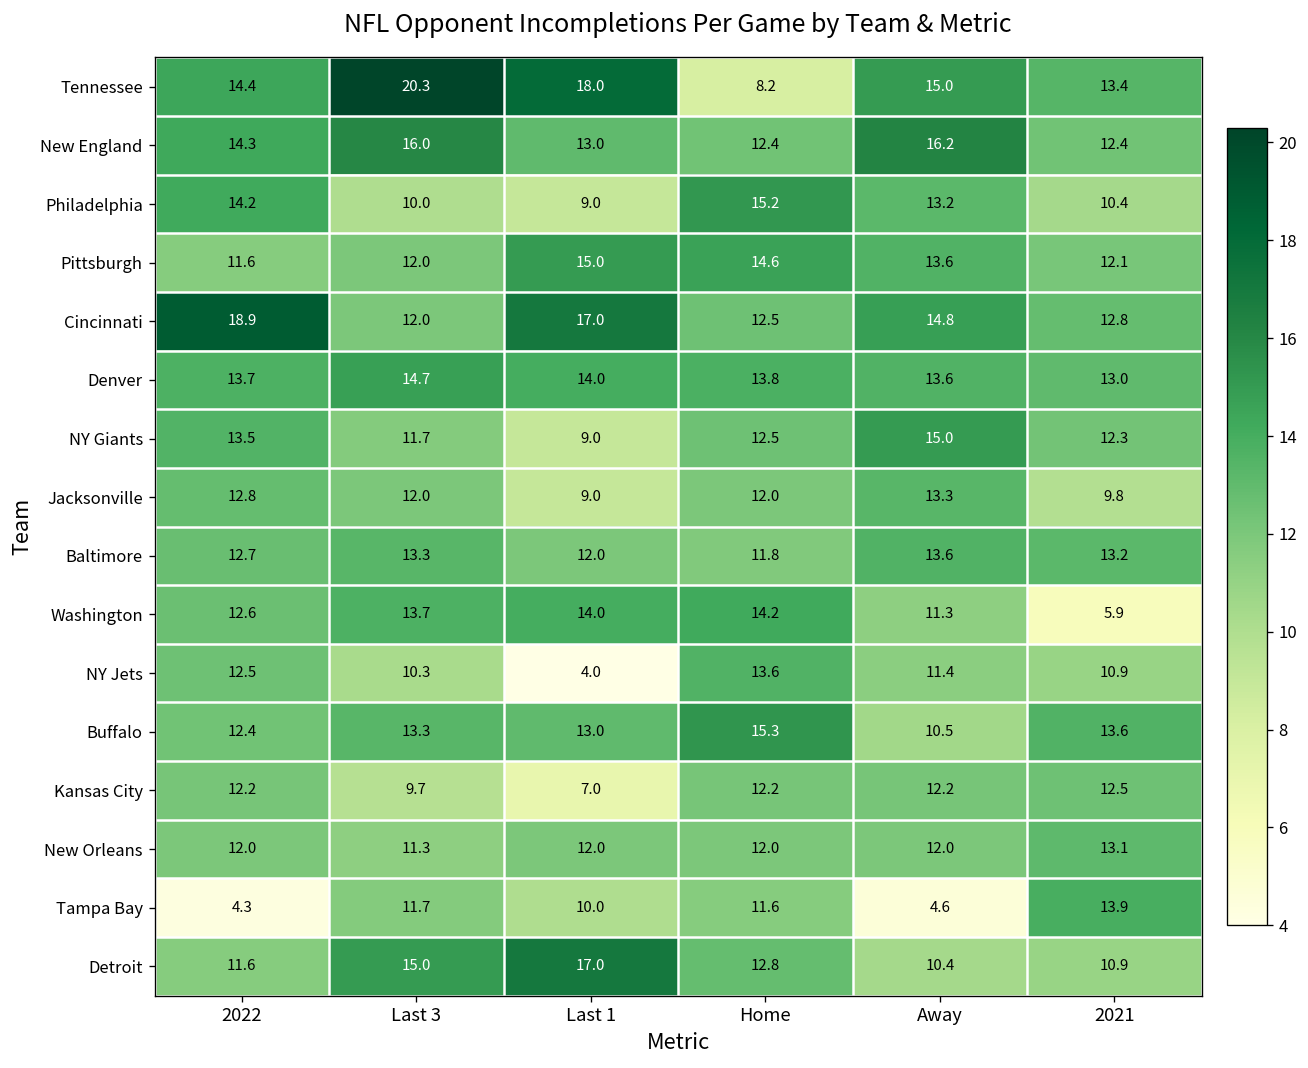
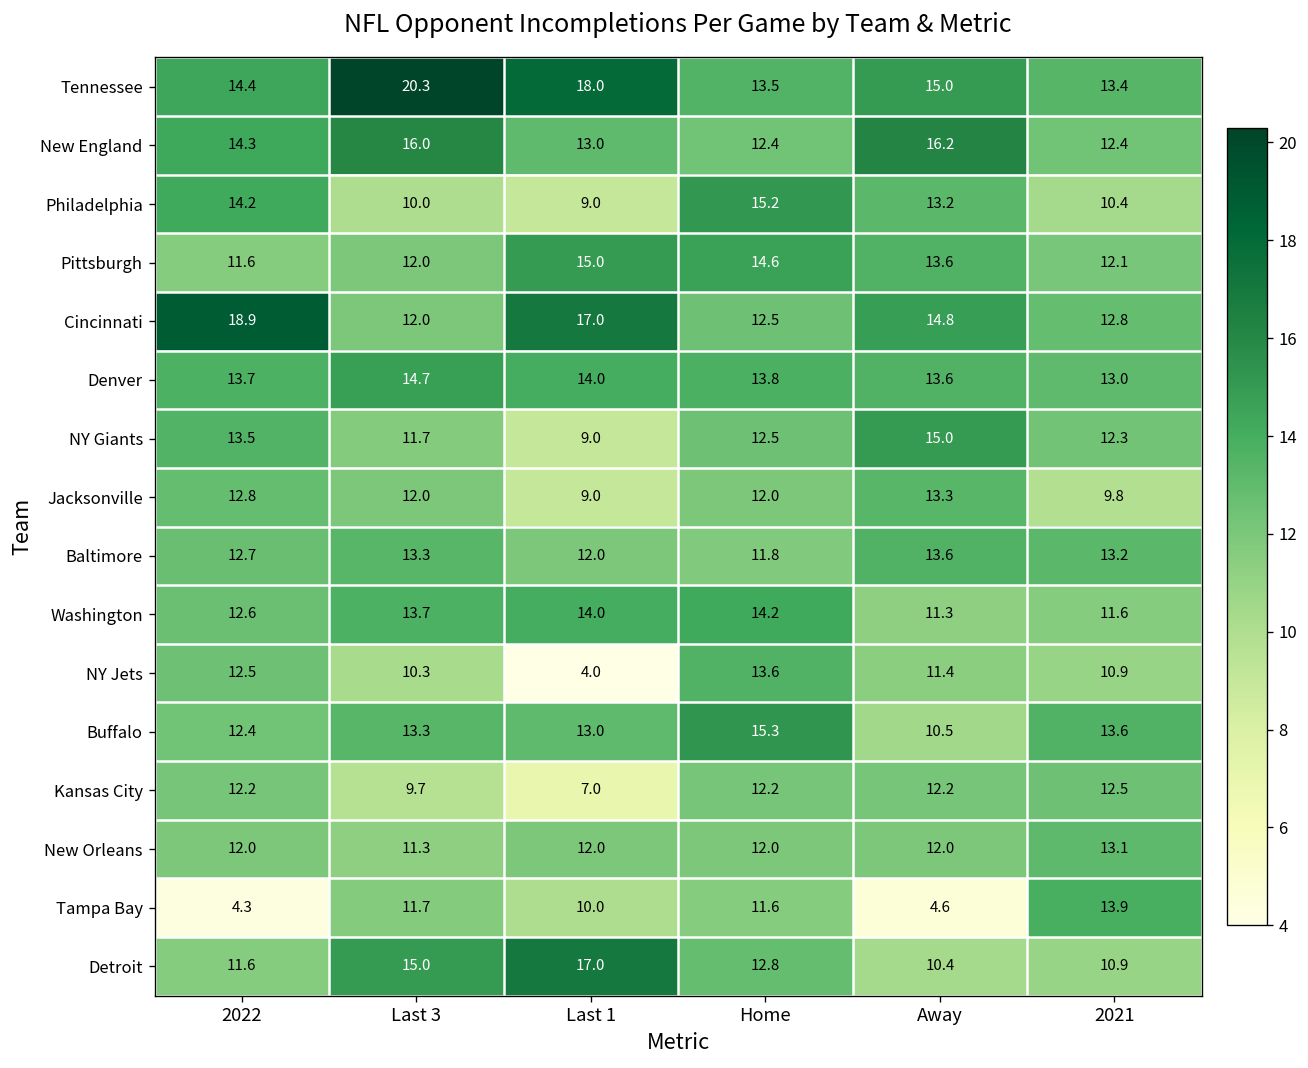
Tennessee, Home: 8.2 -> 13.5
Washington, 2021: 5.9 -> 11.6
